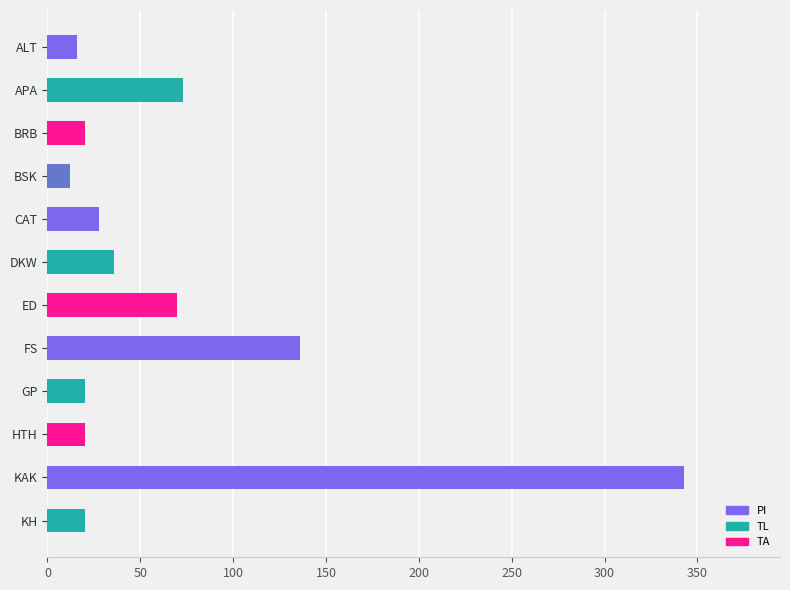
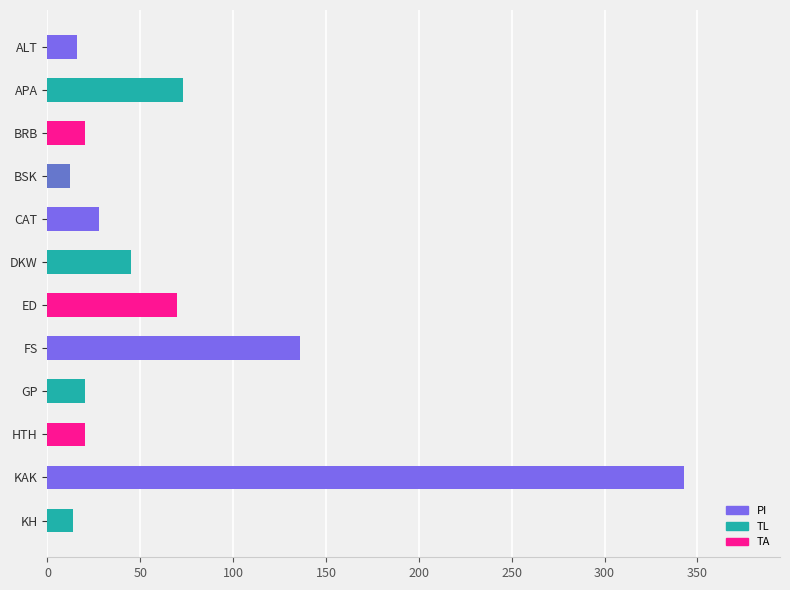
DKW: 36 -> 45
KH: 20 -> 14
